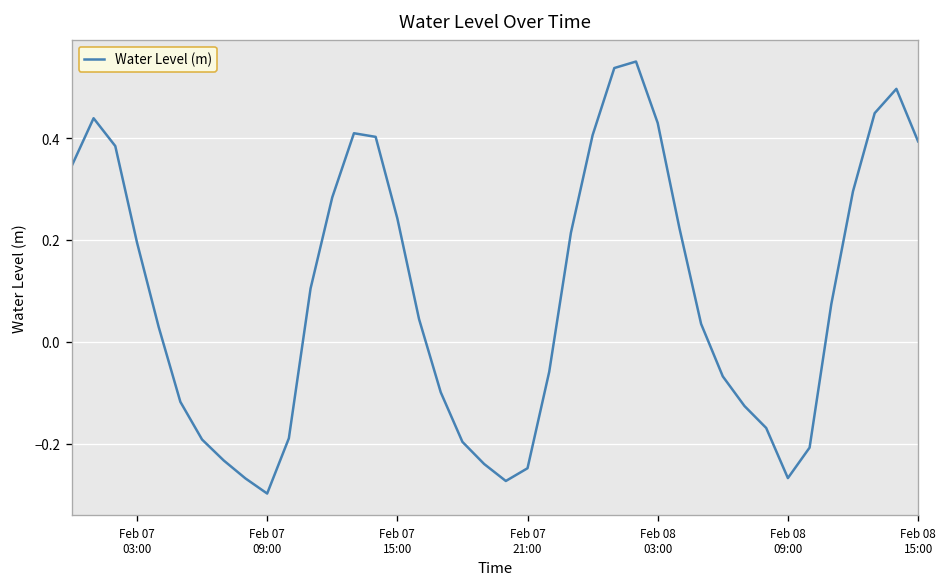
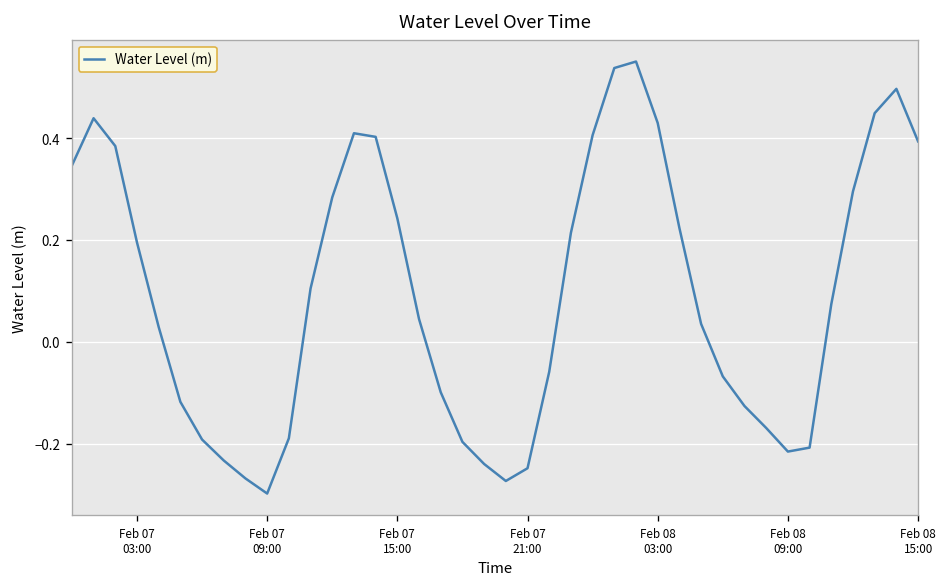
Feb 08 09:00: -0.27 -> -0.22
